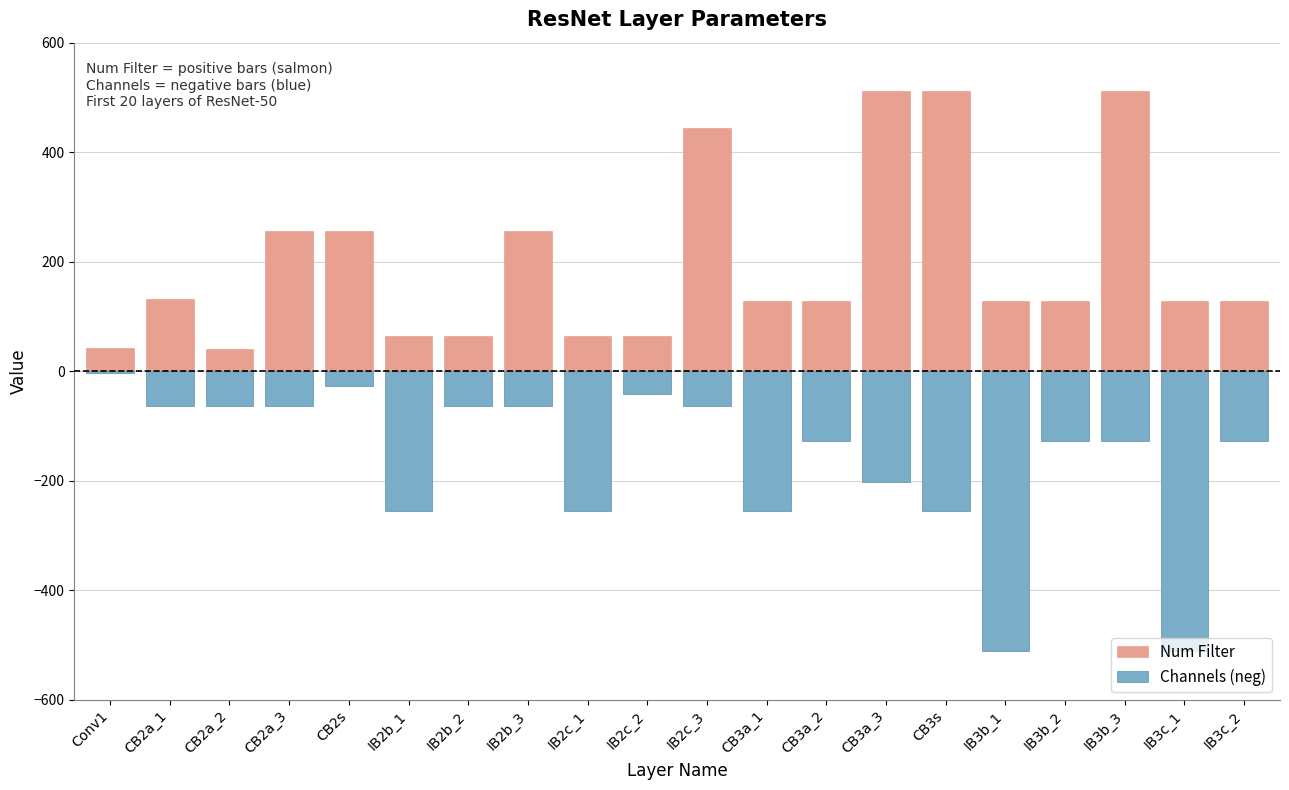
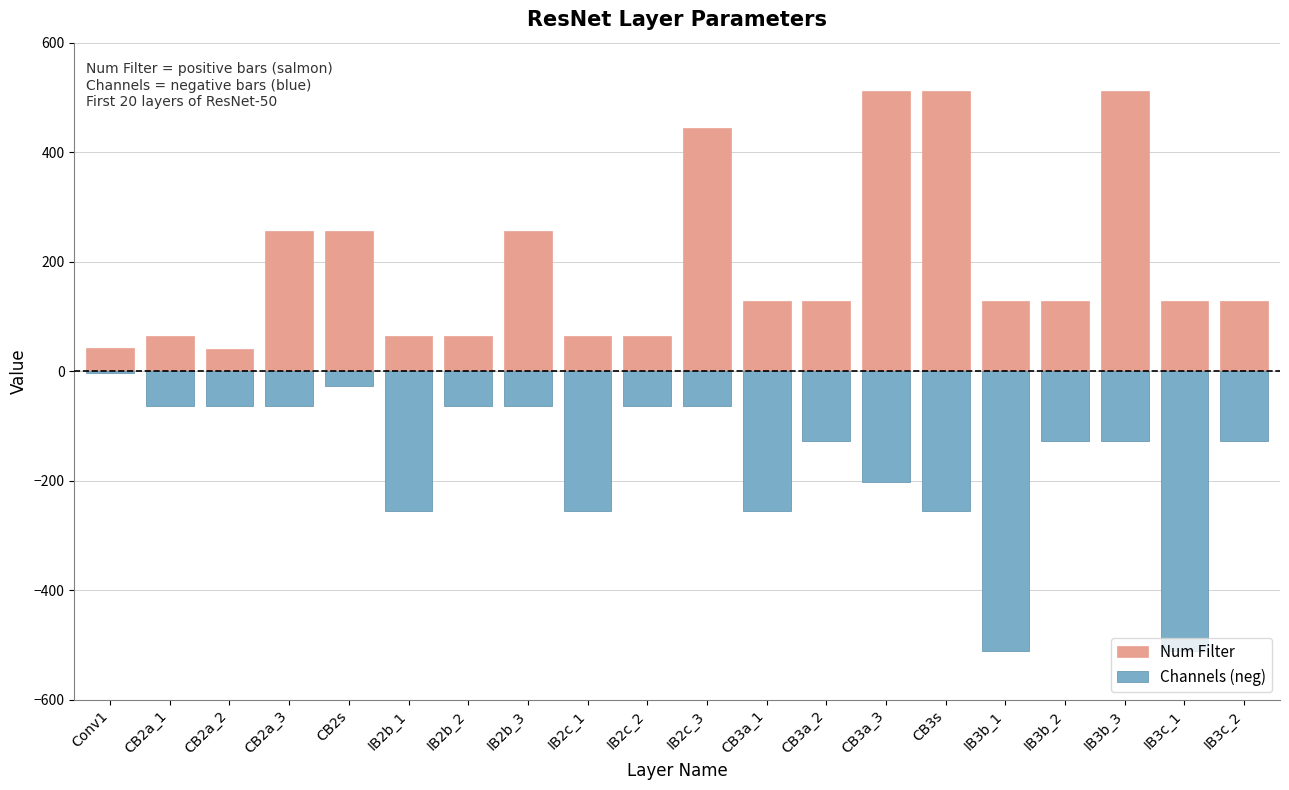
Num Filter, CB2a_1: 130 -> 60
Channels (neg), IB2c_2: -40 -> -60
